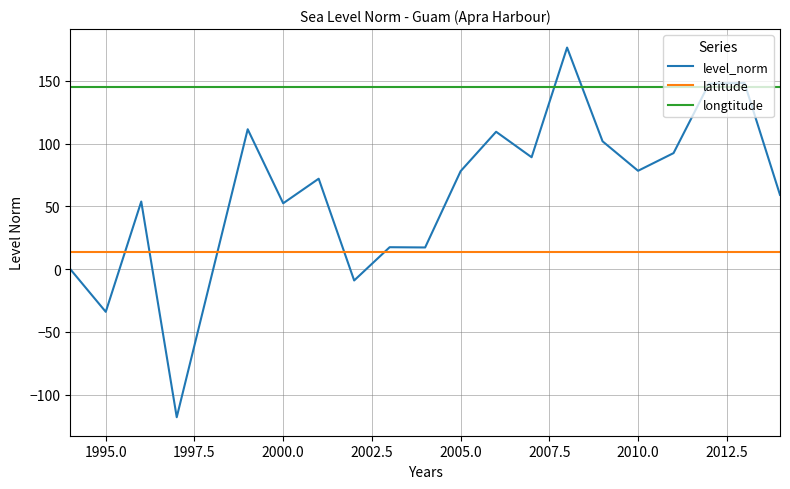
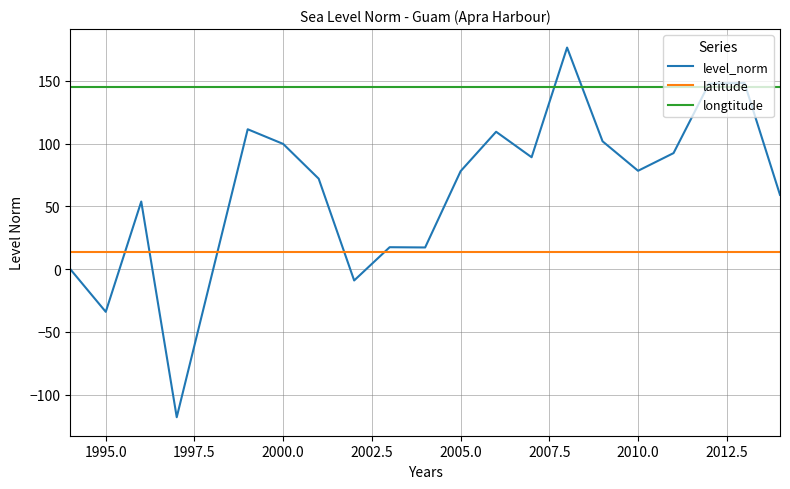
level_norm, 2000.0: 53 -> 100
